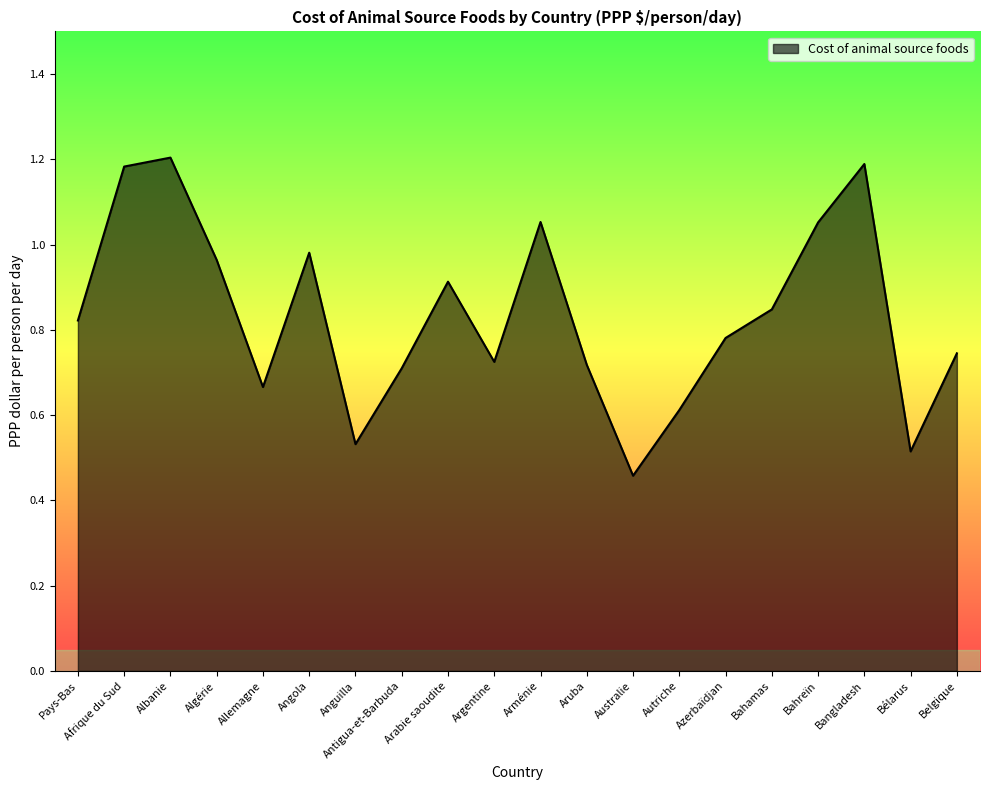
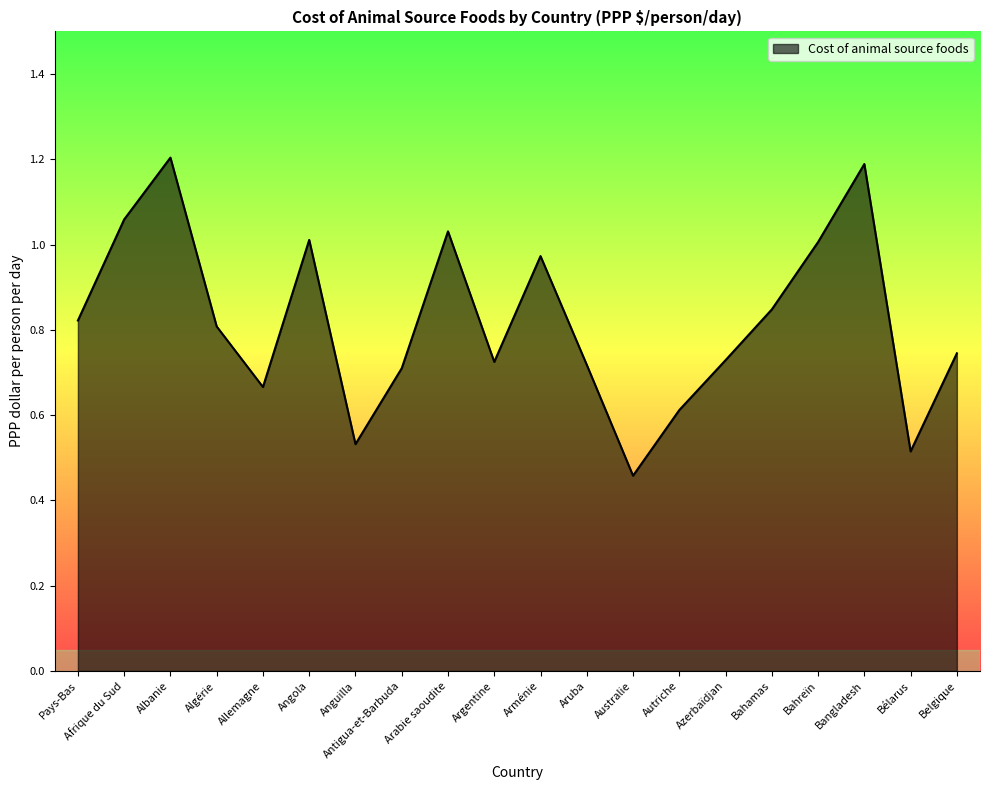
Afrique du Sud: 1.18 -> 1.06
Algérie: 0.96 -> 0.81
Angola: 0.98 -> 1.01
Arabie saoudite: 0.91 -> 1.03
Arménie: 1.05 -> 0.97
Azerbaïdjan: 0.78 -> 0.73
Bahreïn: 1.05 -> 1.01
